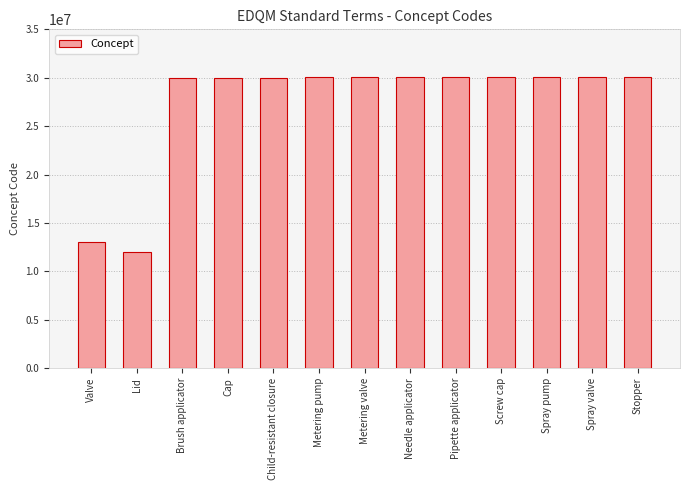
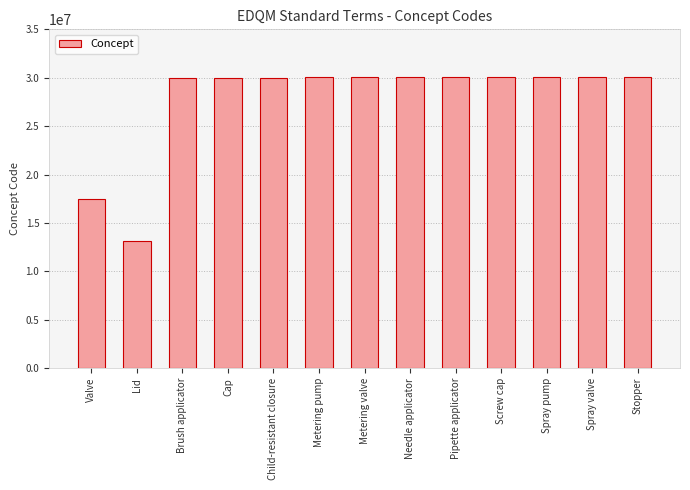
Valve: 13000000 -> 17000000
Lid: 12000000 -> 13000000
